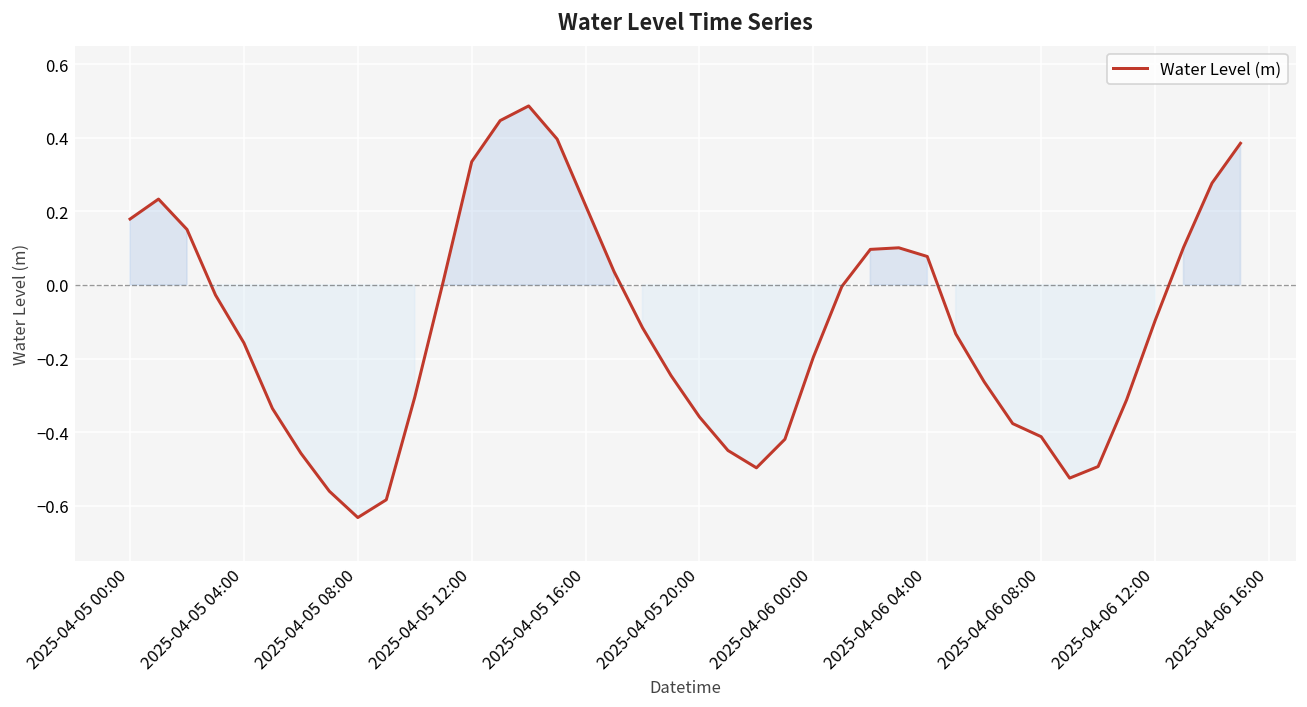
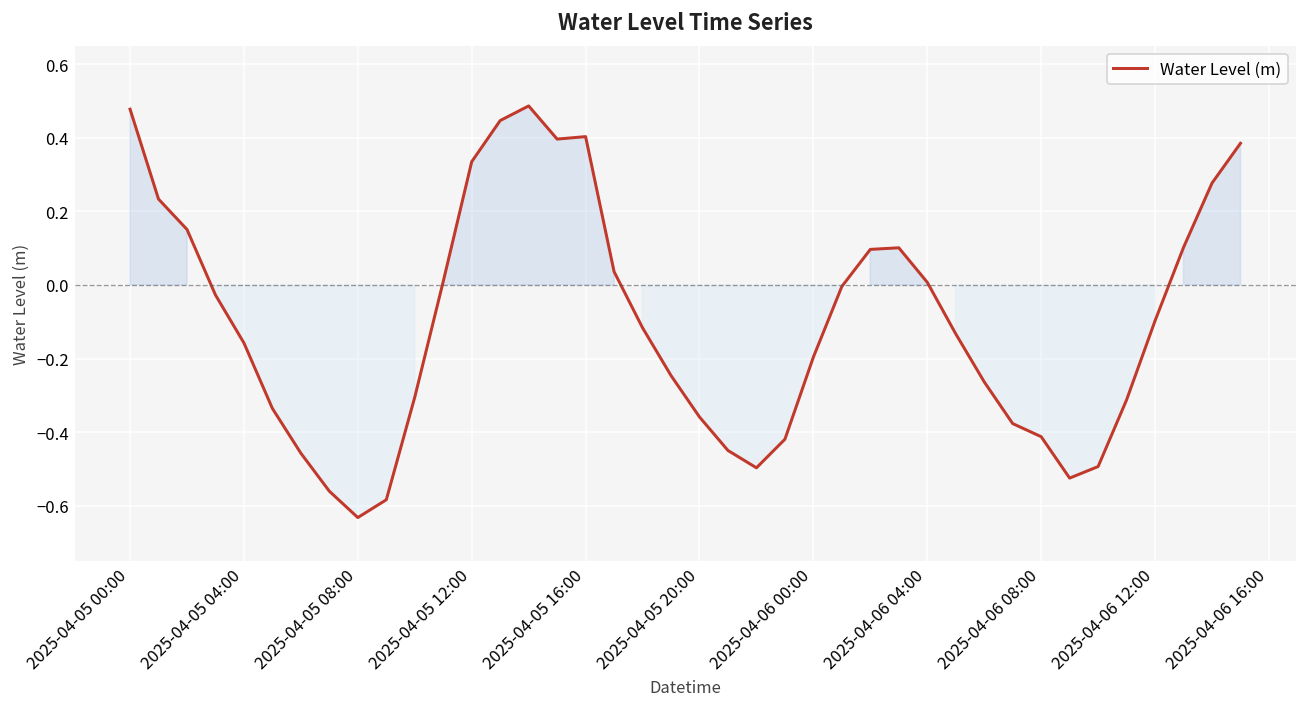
2025-04-05 00:00: 0.18 -> 0.48
2025-04-05 16:00: 0.22 -> 0.40
2025-04-06 04:00: 0.08 -> 0.01
